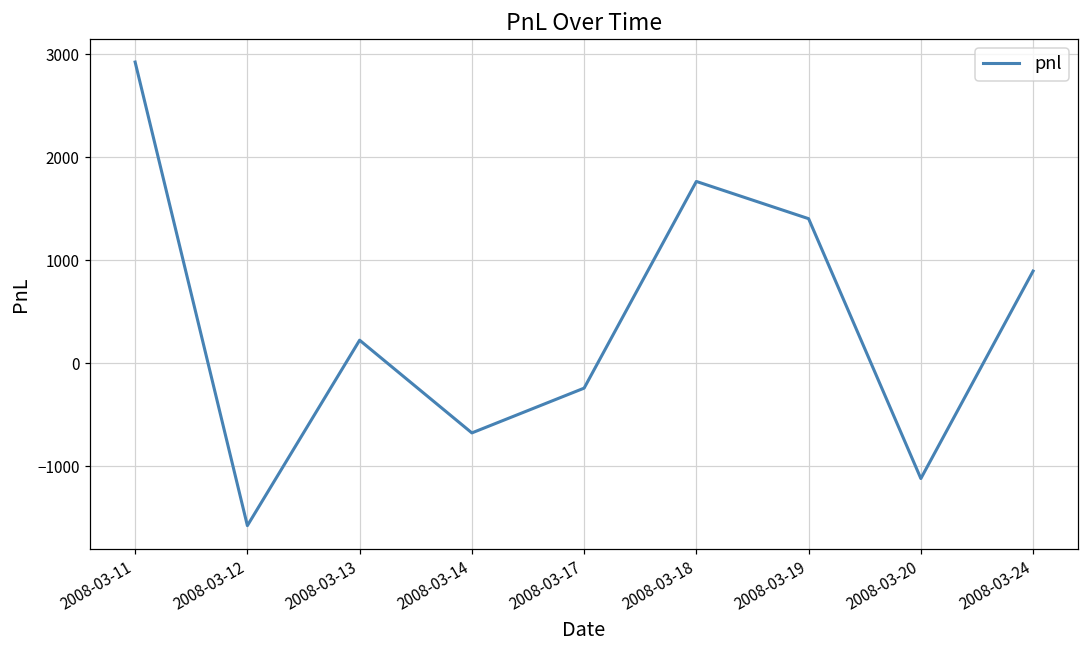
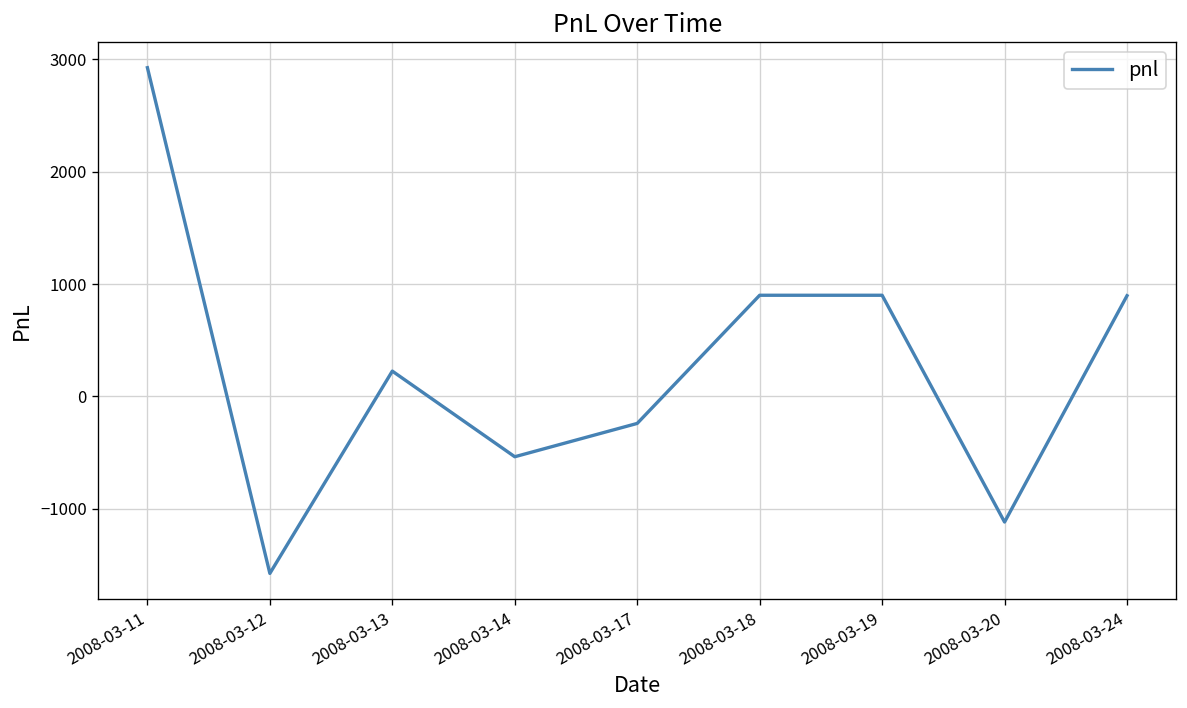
2008-03-14: -700 -> -500
2008-03-18: 1800 -> 900
2008-03-19: 1400 -> 900
